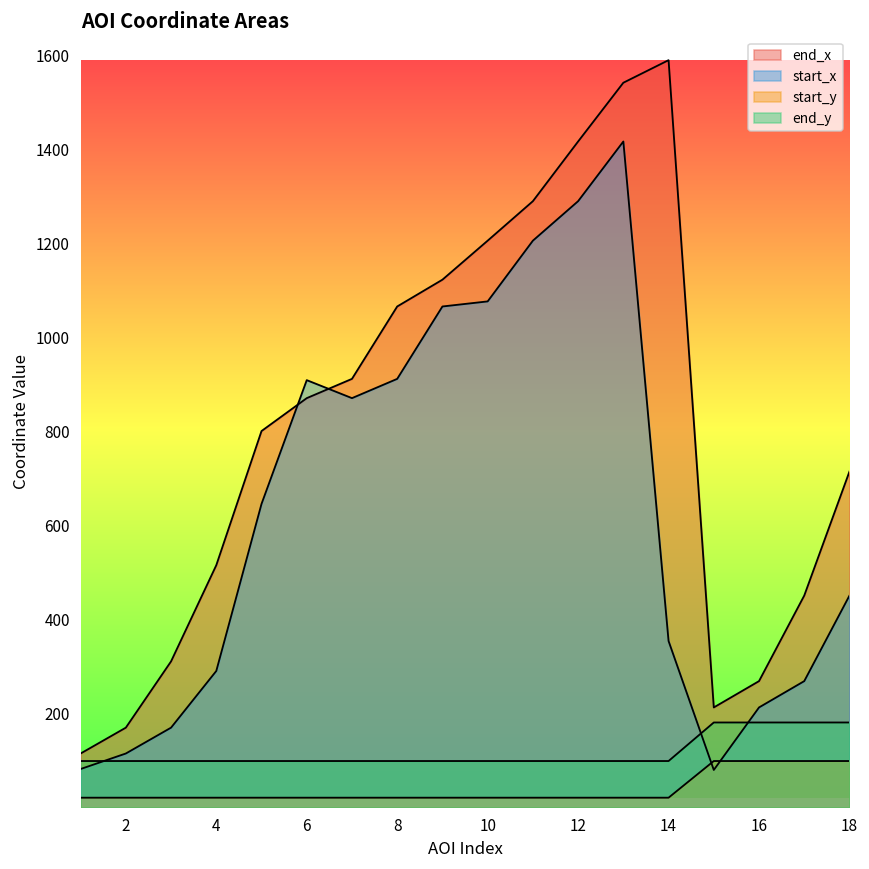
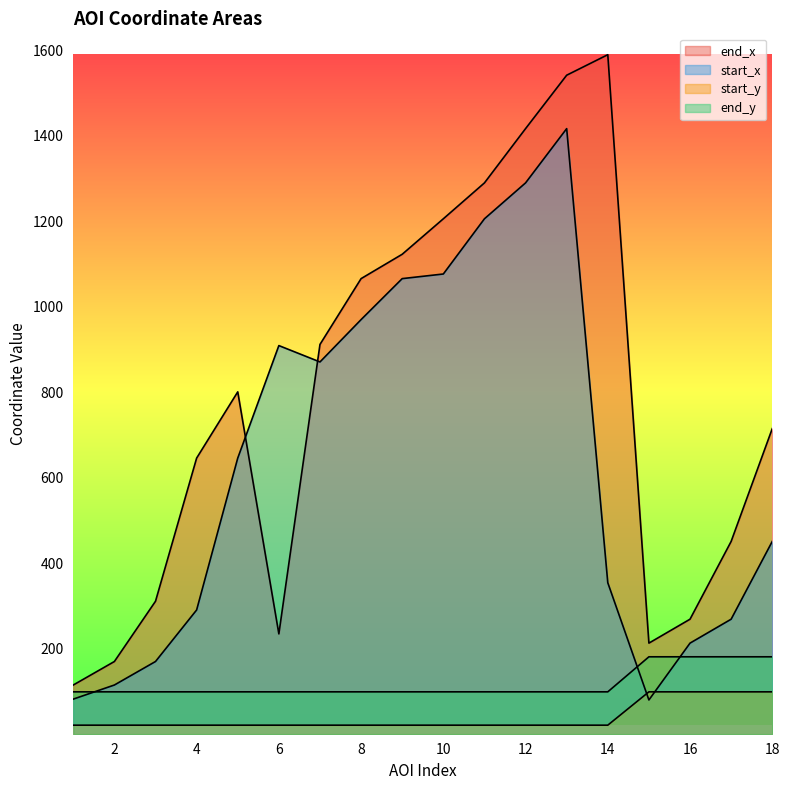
end_x, 4: 520 -> 650
end_x, 6: 870 -> 230
start_x, 8: 910 -> 970
